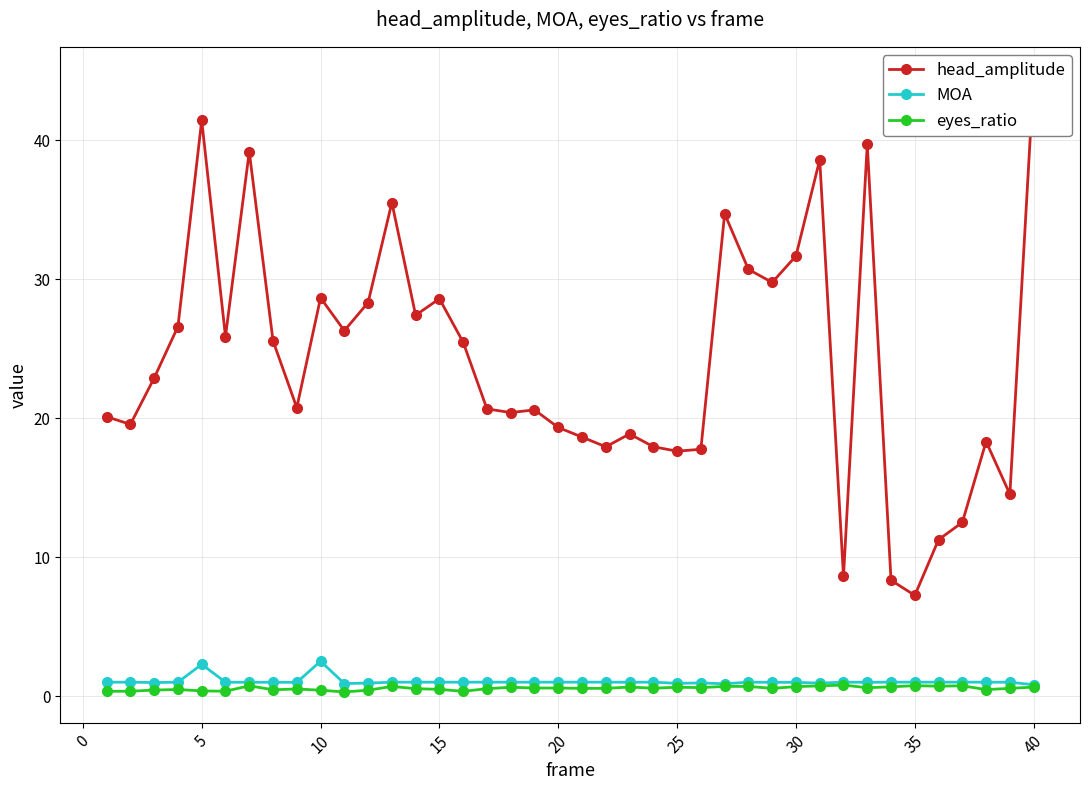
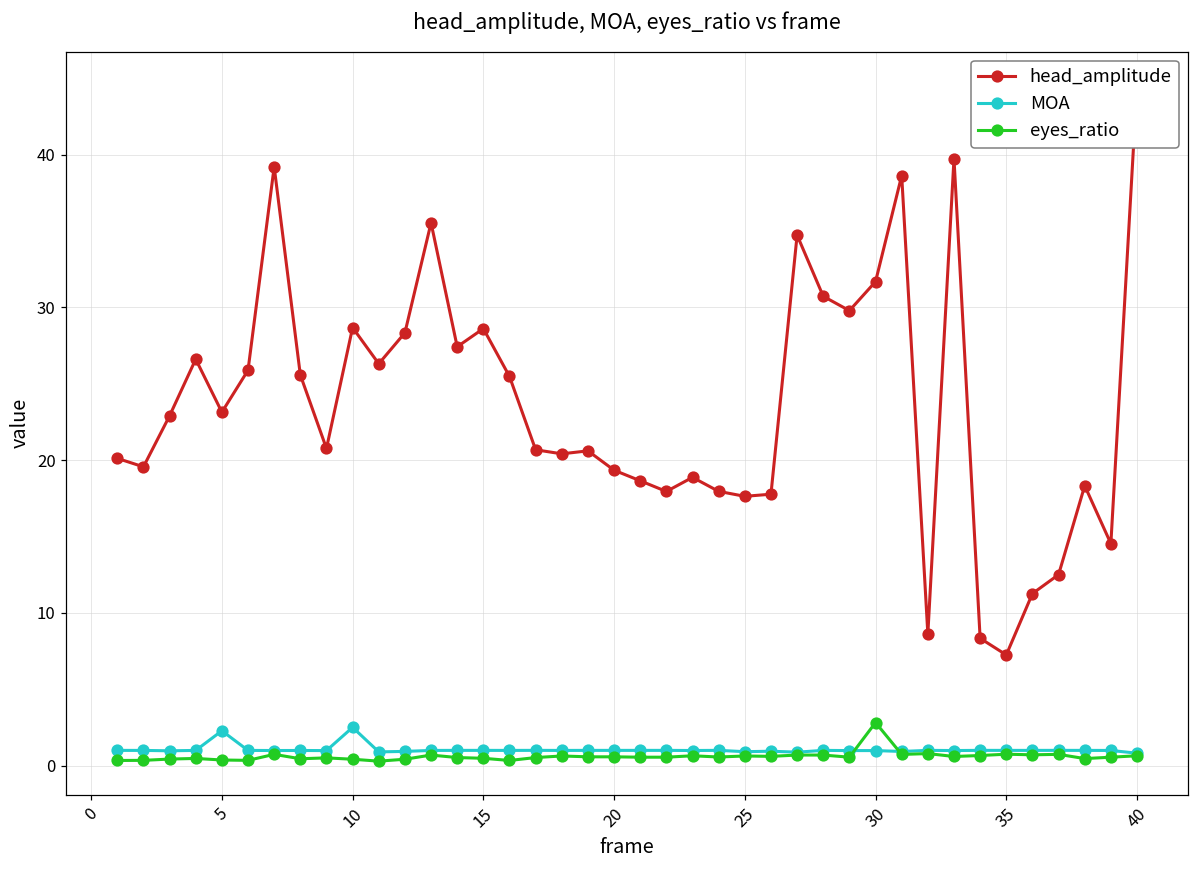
head_amplitude, 5: 41.4 -> 23.1
eyes_ratio, 30: 0.7 -> 2.8
